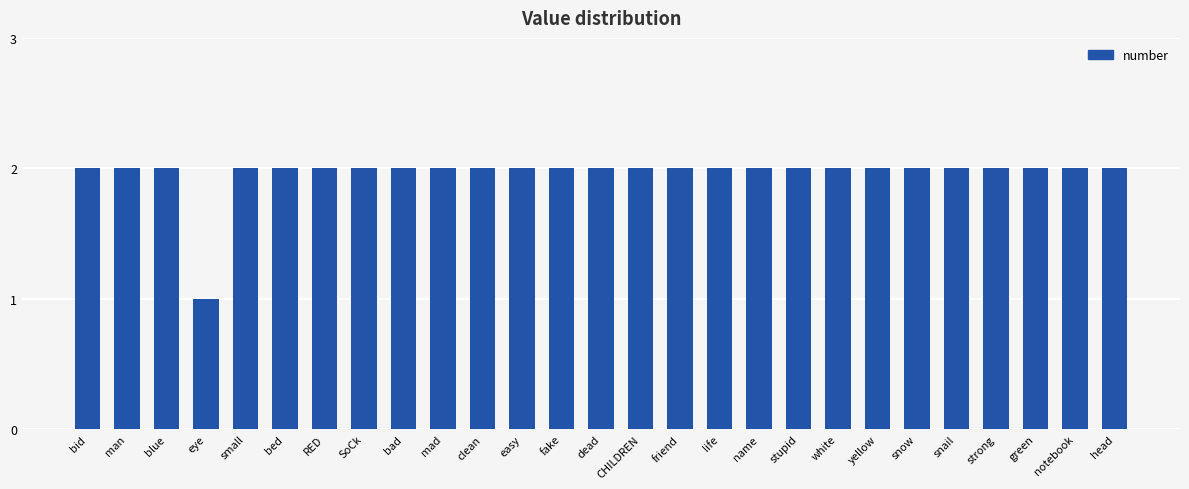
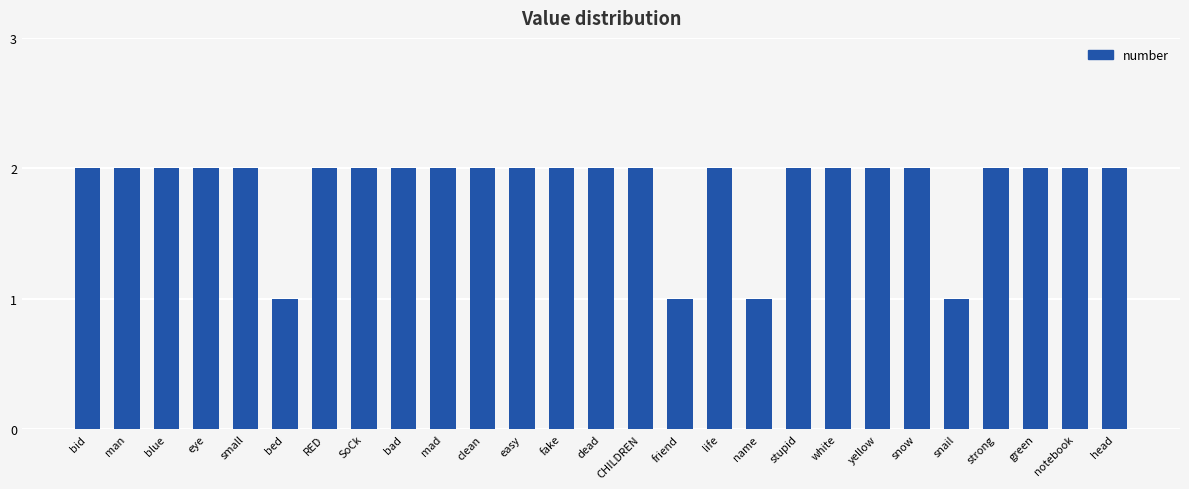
eye: 1 -> 2
bed: 2 -> 1
friend: 2 -> 1
name: 2 -> 1
snail: 2 -> 1
